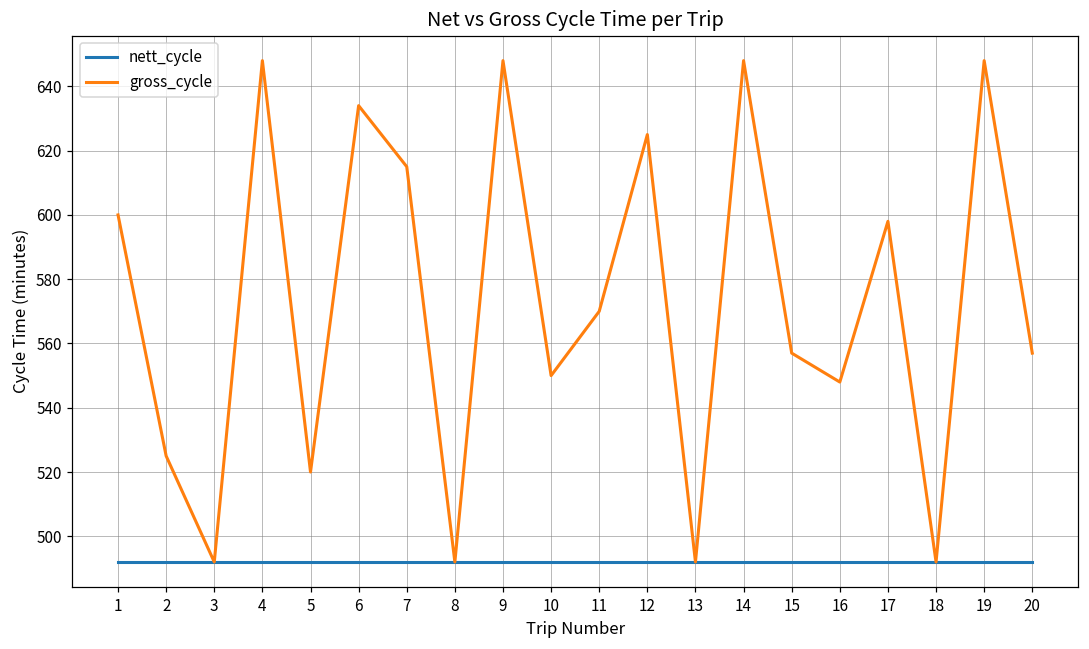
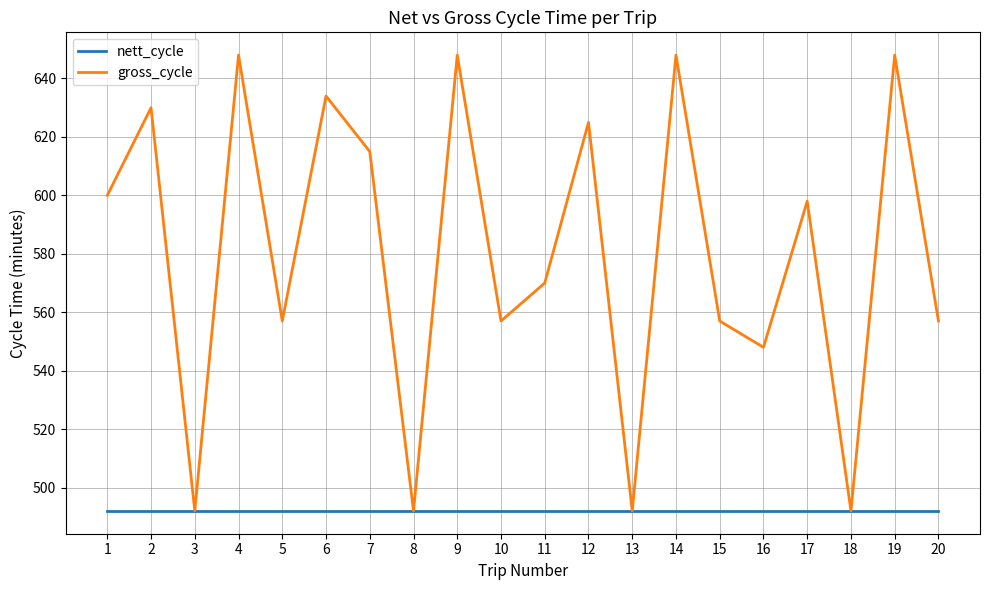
gross_cycle, 2: 525 -> 630
gross_cycle, 5: 520 -> 557
gross_cycle, 10: 550 -> 557
